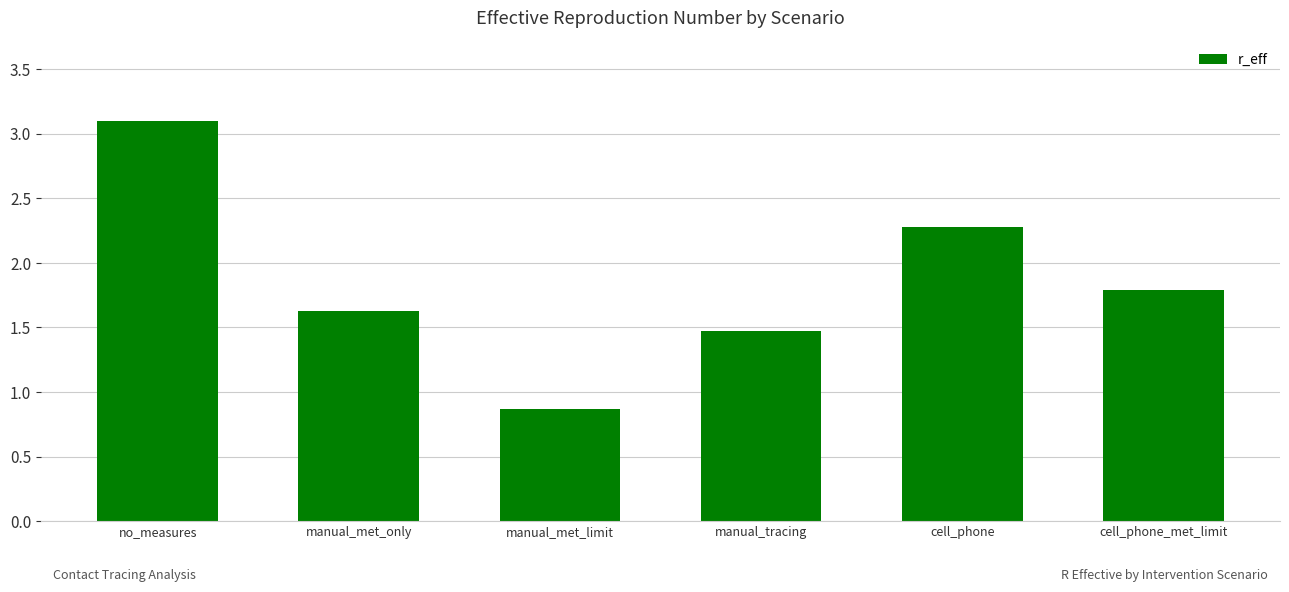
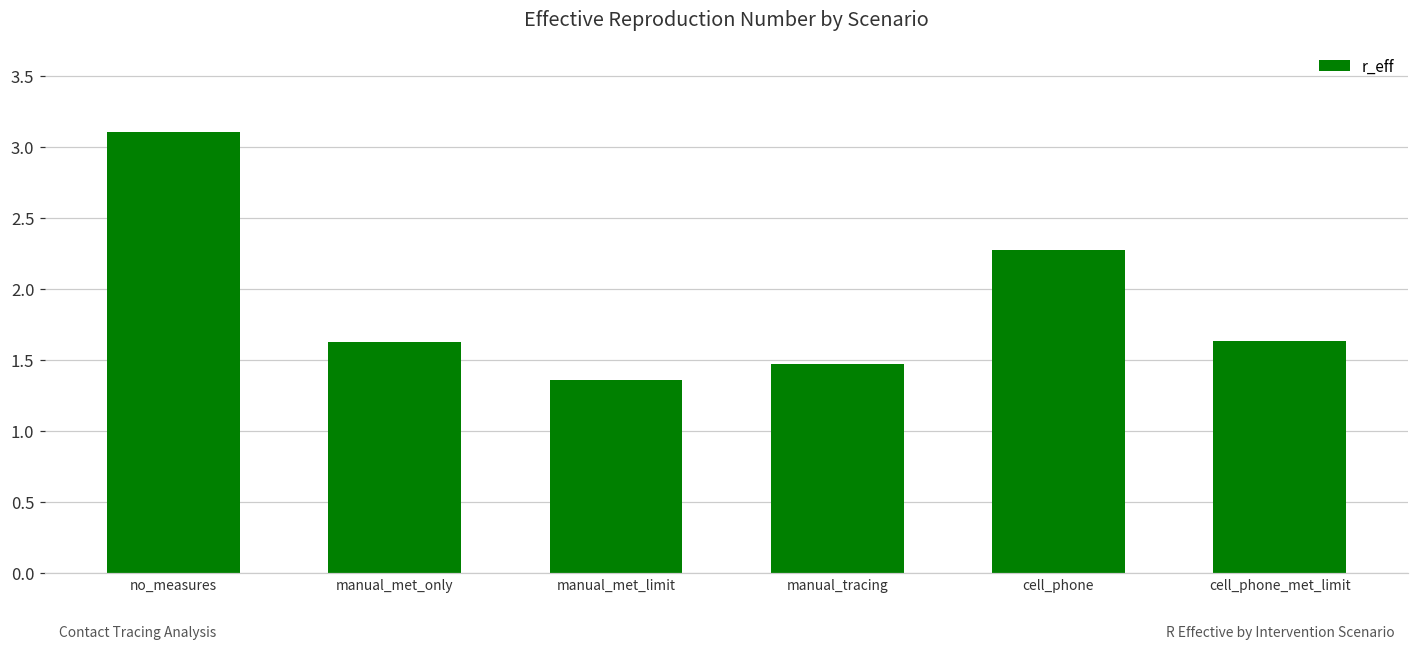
manual_met_limit: 0.87 -> 1.36
cell_phone_met_limit: 1.79 -> 1.64
